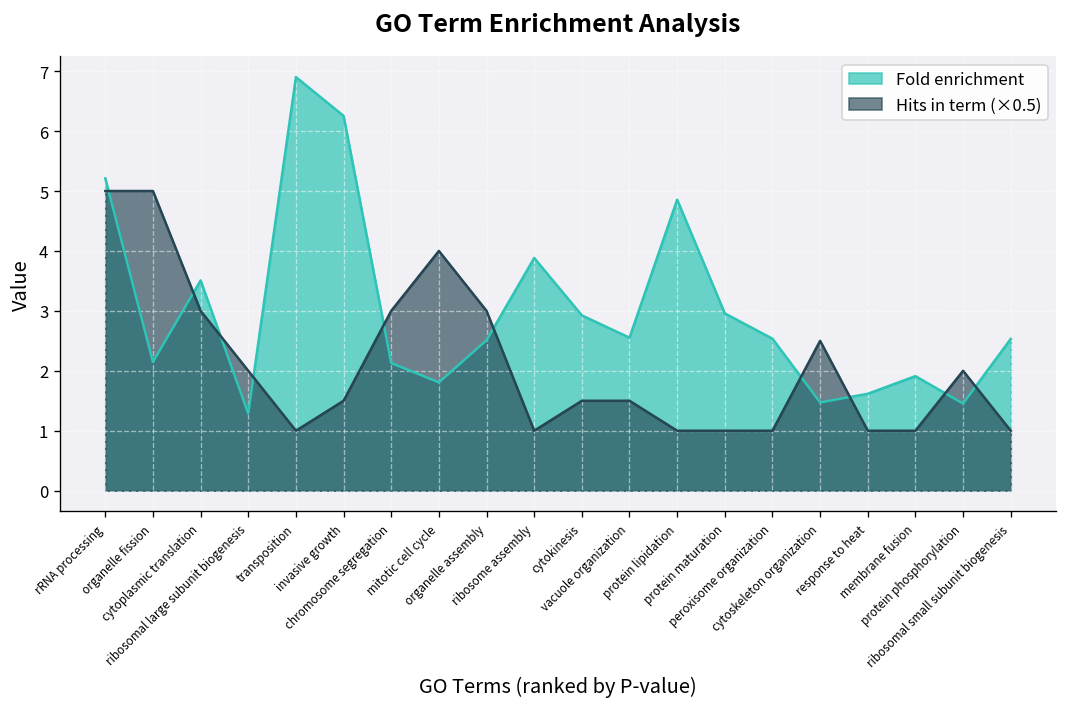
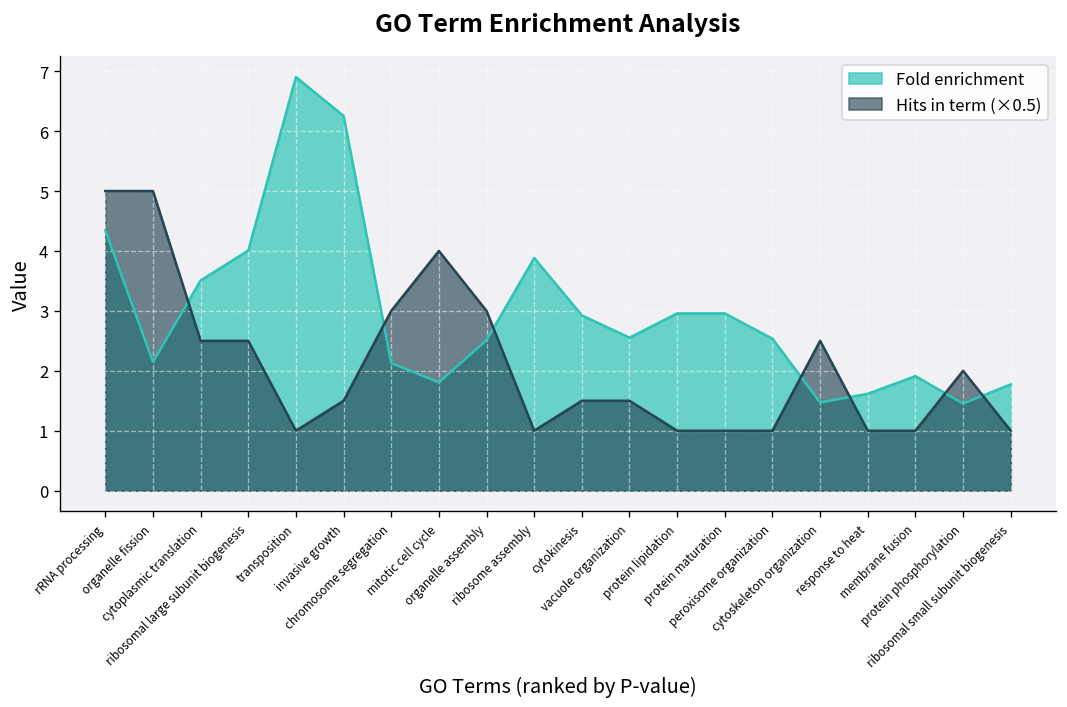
Fold enrichment, rRNA processing: 5.2 -> 4.3
Hits in term (×0.5), cytoplasmic translation: 3.0 -> 2.5
Fold enrichment, ribosomal large subunit biogenesis: 1.3 -> 4.0
Hits in term (×0.5), ribosomal large subunit biogenesis: 2.0 -> 2.5
Fold enrichment, protein lipidation: 4.9 -> 3.0
Fold enrichment, ribosomal small subunit biogenesis: 2.5 -> 1.8
